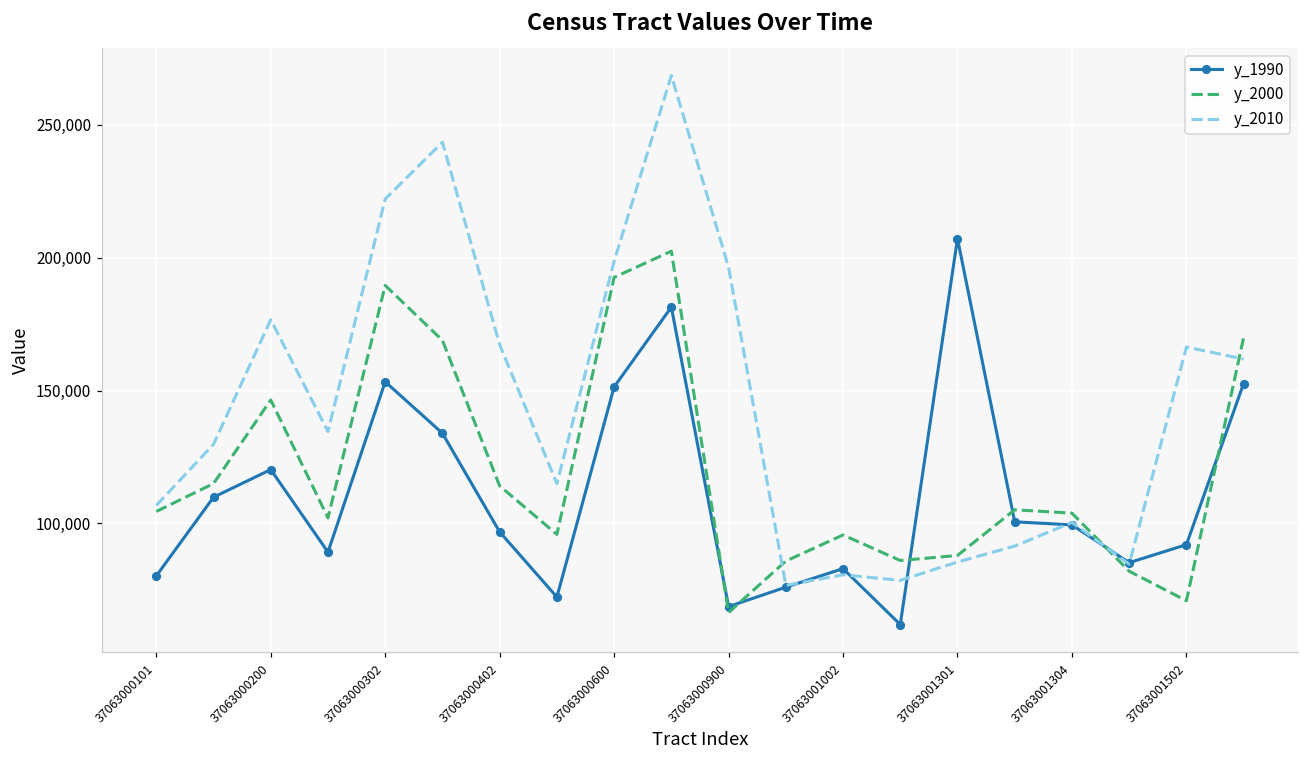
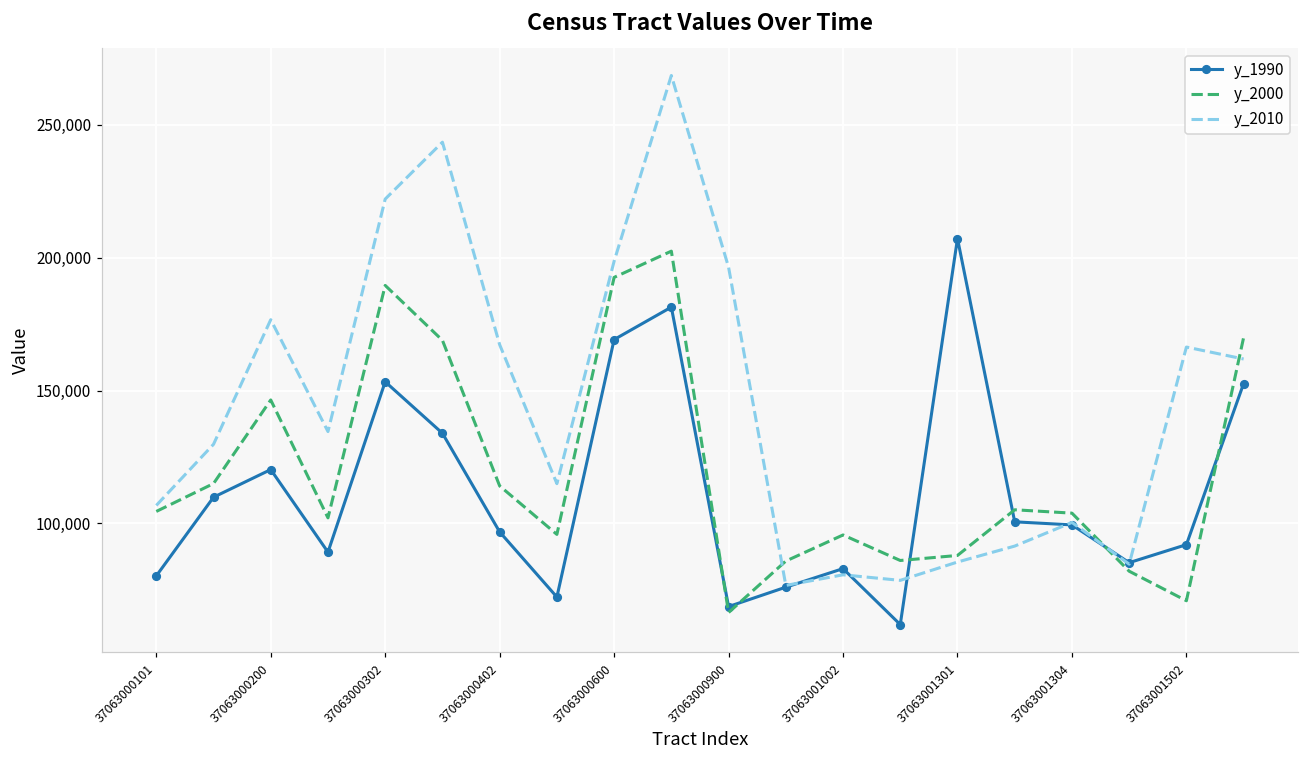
y_1990, 37063000600: 151,000 -> 169,000
